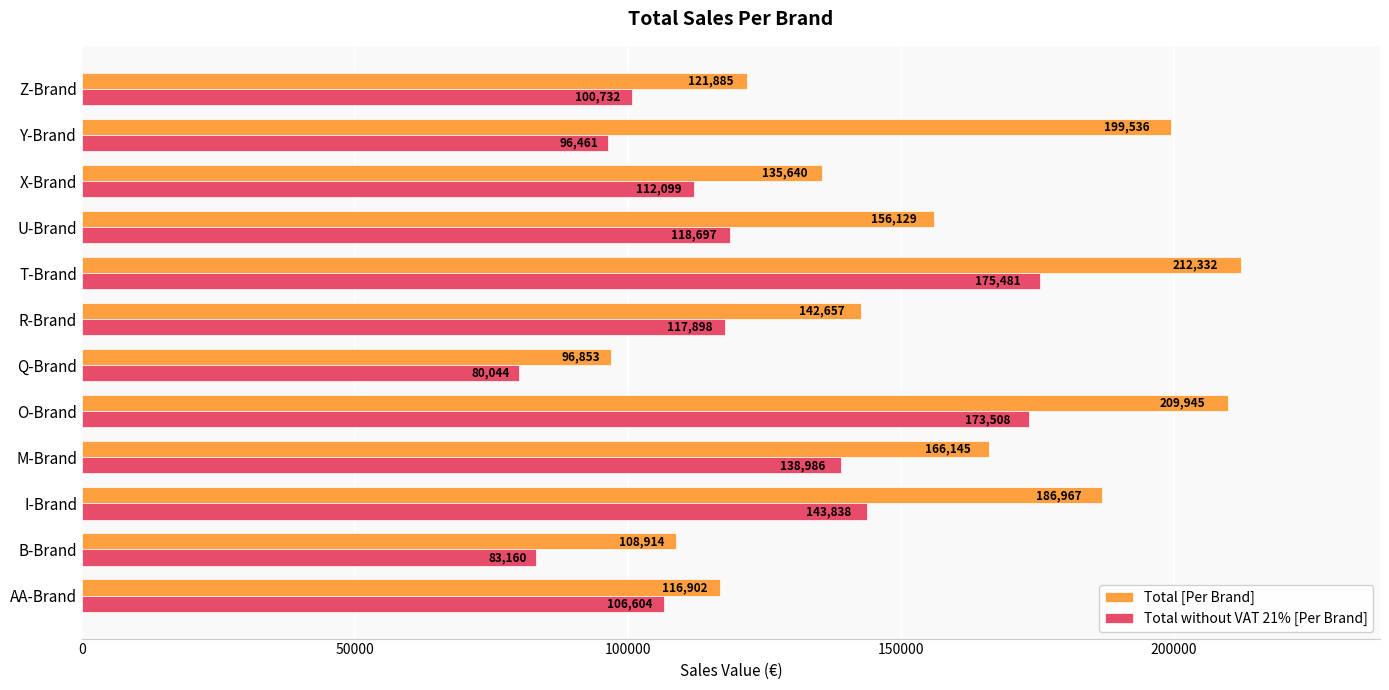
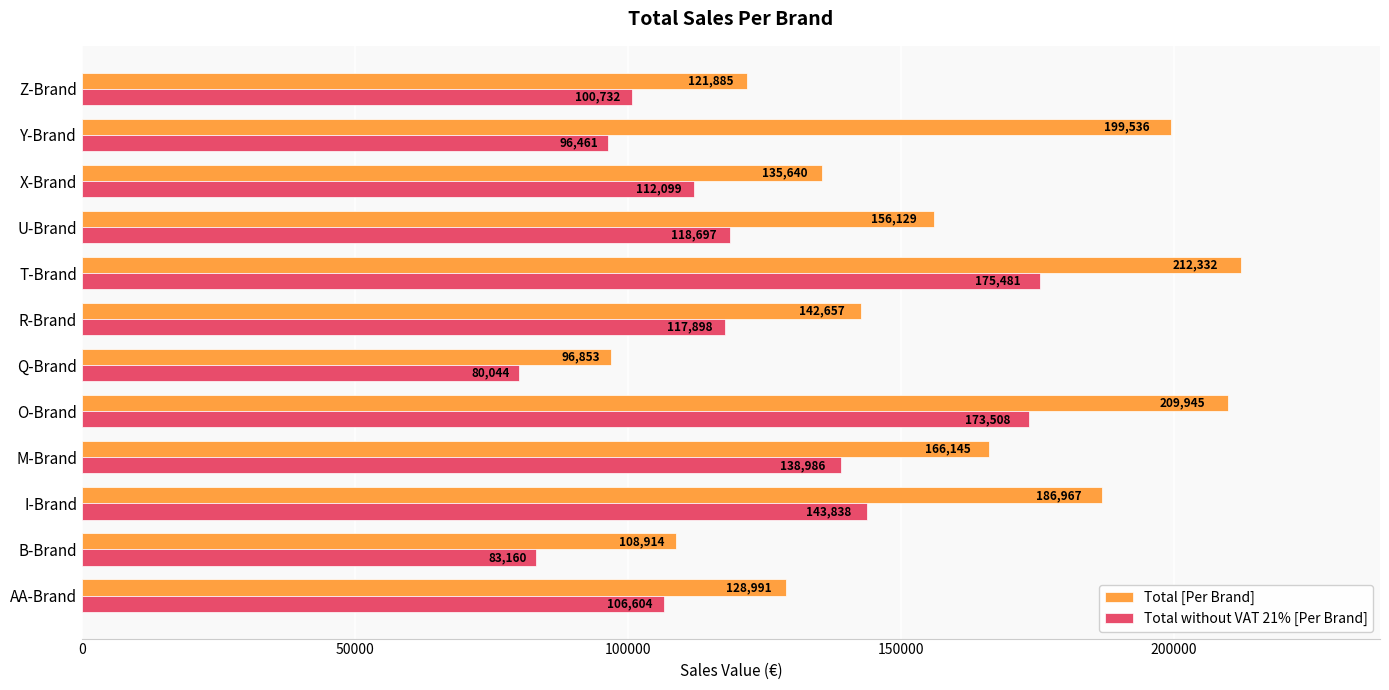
Total [Per Brand], AA-Brand: 116,902 -> 128,991
